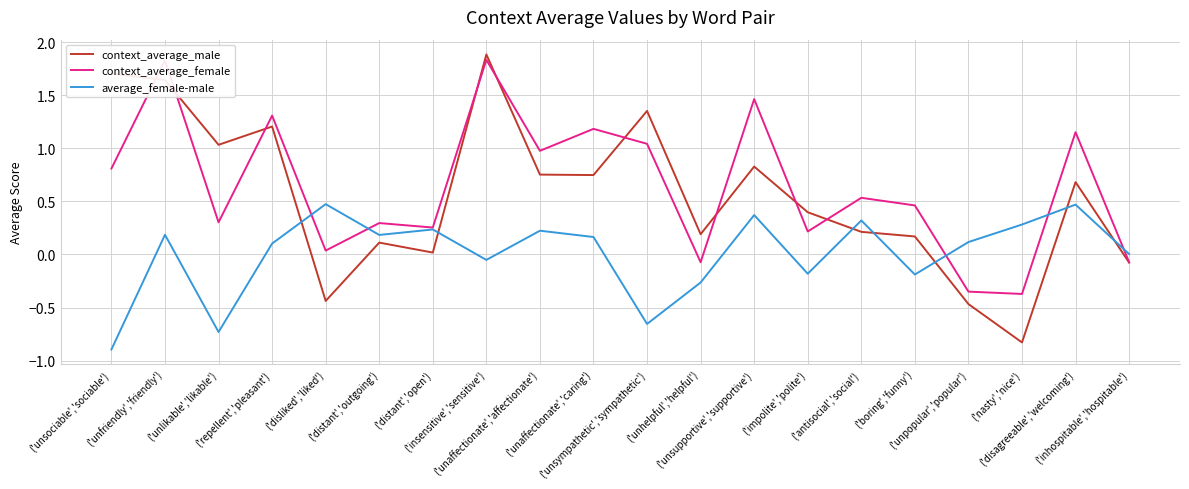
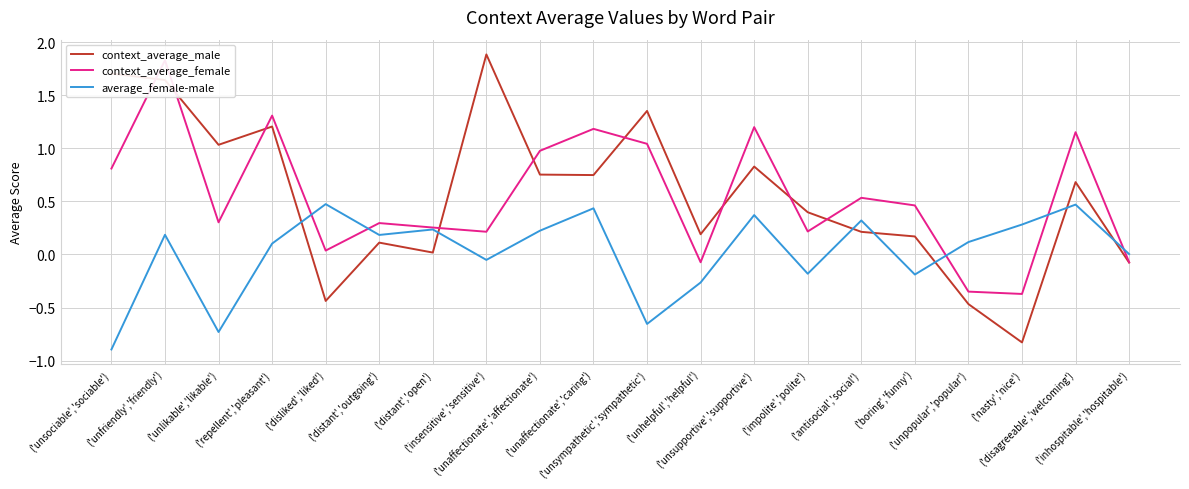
context_average_female, ('insensitive','sensitive'): 1.83 -> 0.21
average_female-male, ('unaffectionate','caring'): 0.16 -> 0.44
context_average_female, ('unsupportive','supportive'): 1.46 -> 1.20
